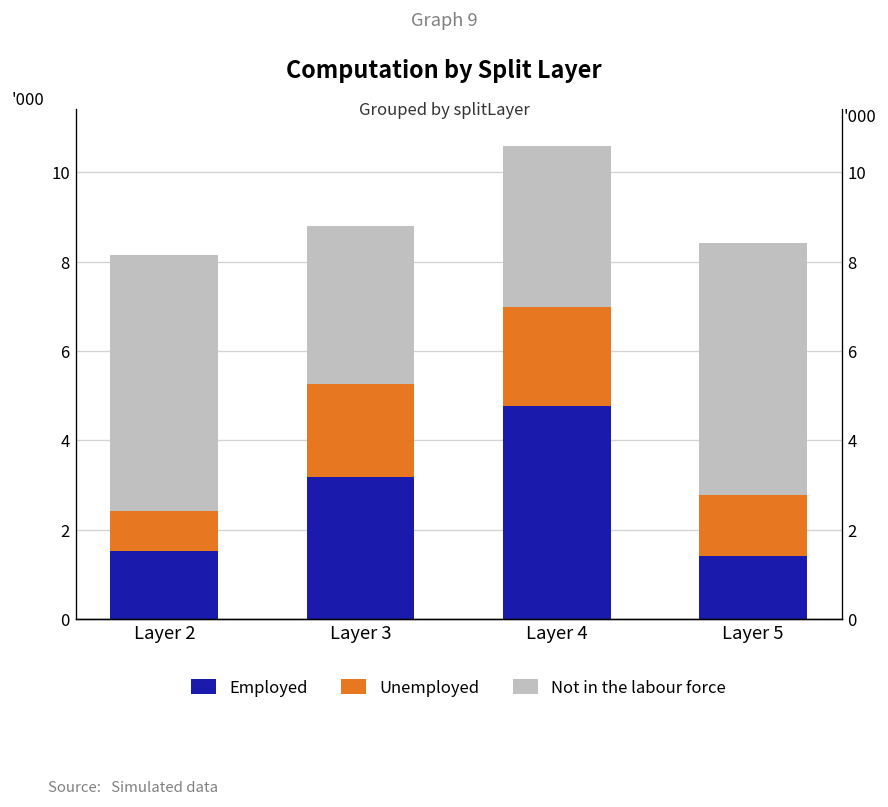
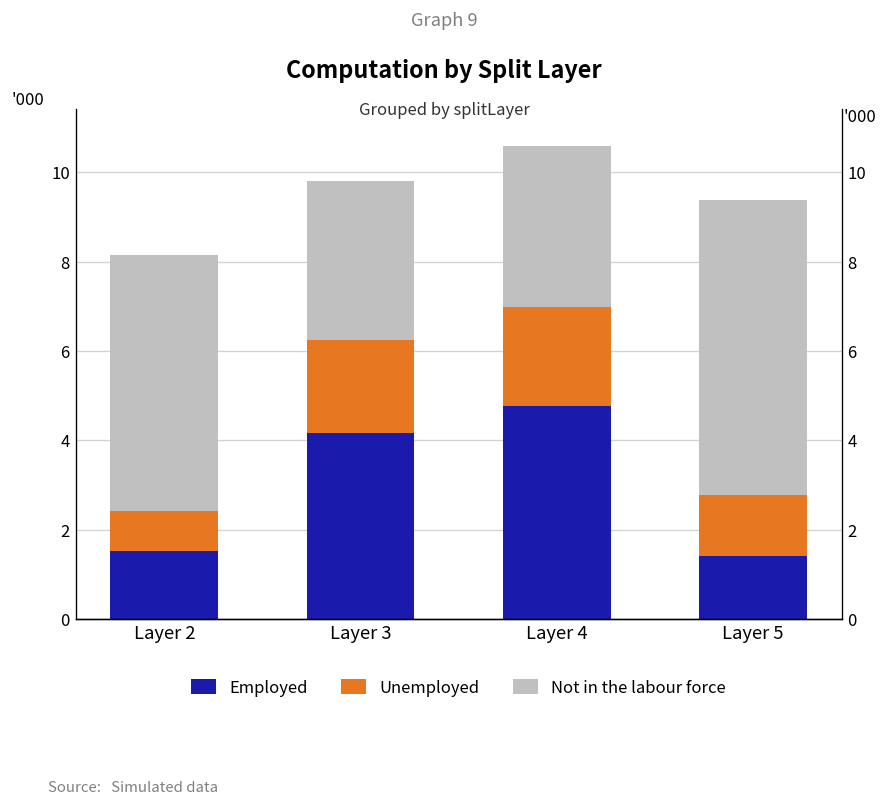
Employed, Layer 3: 3.2 -> 4.2
Not in the labour force, Layer 5: 5.6 -> 6.6
